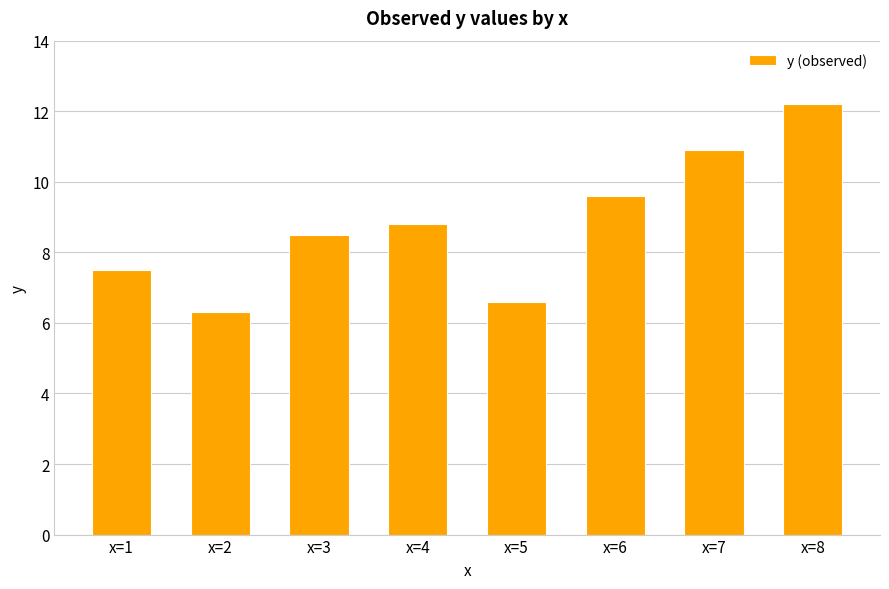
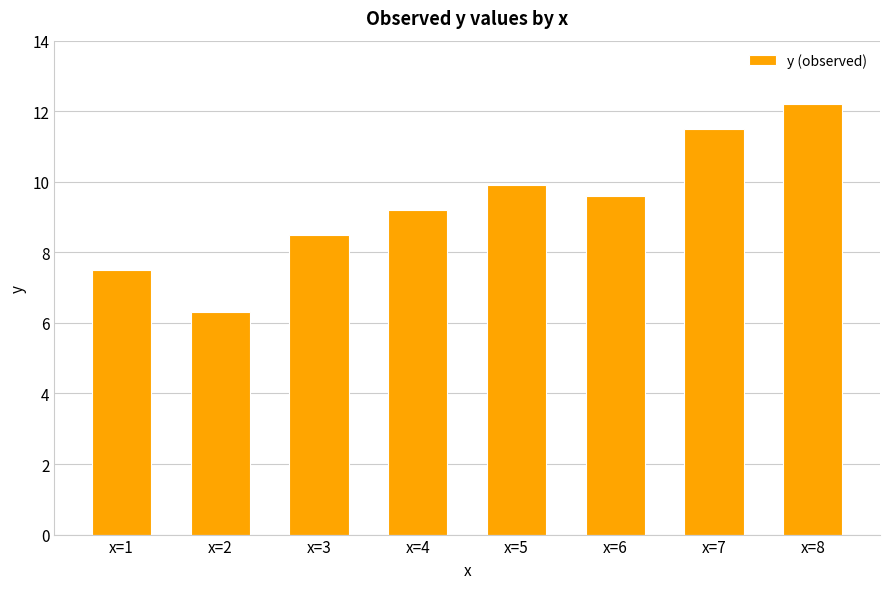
x=4: 8.8 -> 9.2
x=5: 6.6 -> 9.9
x=7: 10.9 -> 11.5
